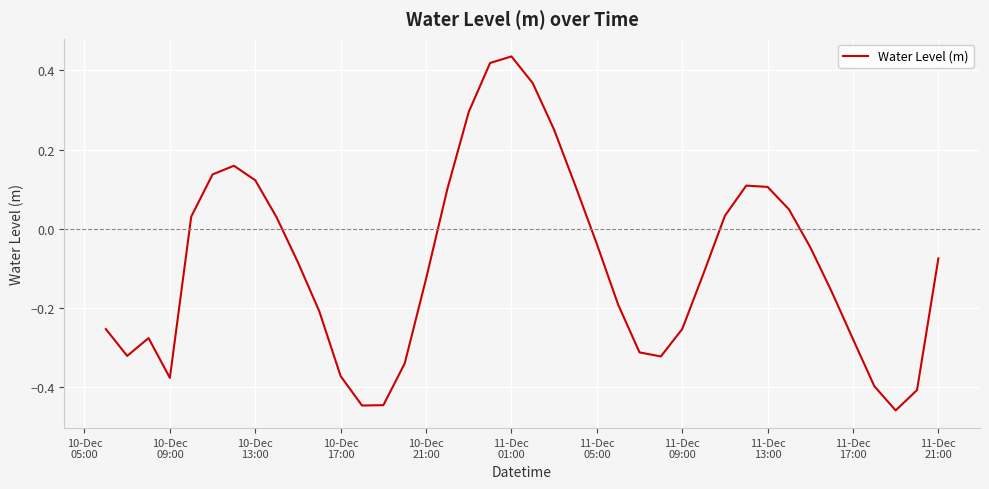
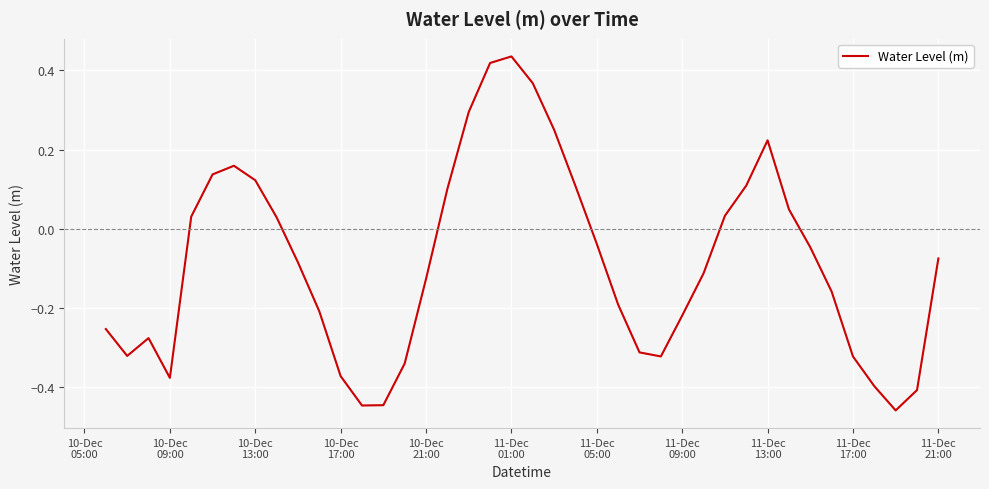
11-Dec 09:00: -0.25 -> -0.22
11-Dec 13:00: 0.11 -> 0.22
11-Dec 17:00: -0.28 -> -0.32
